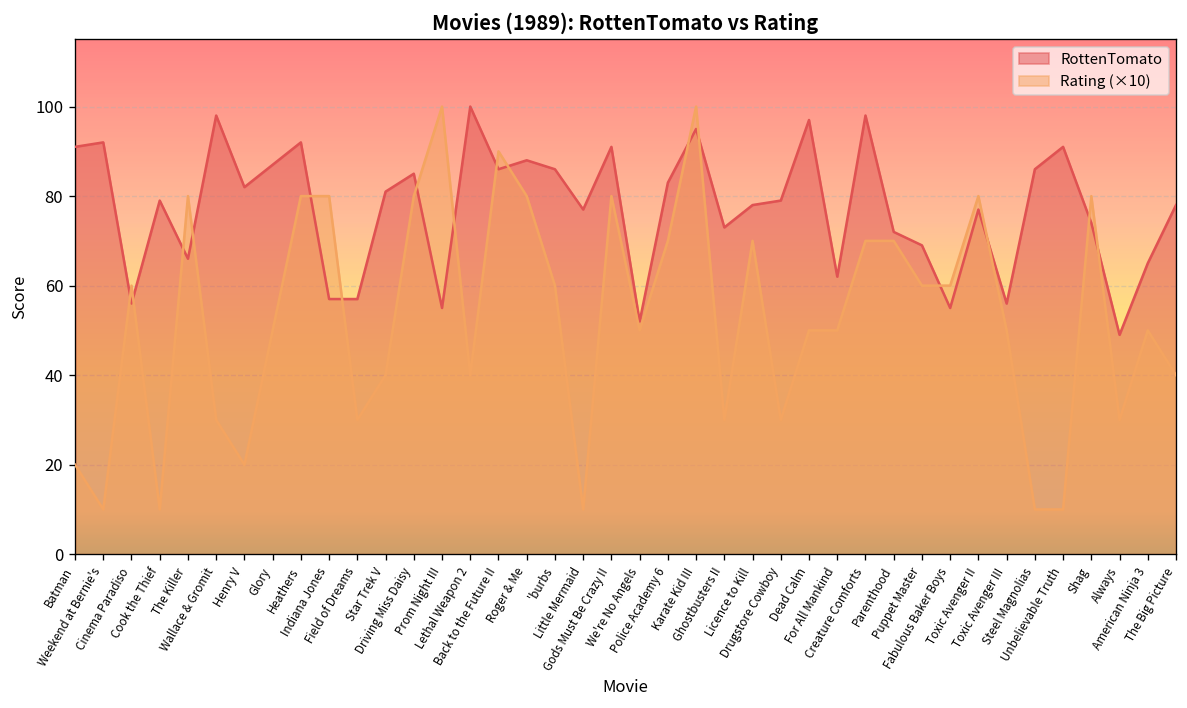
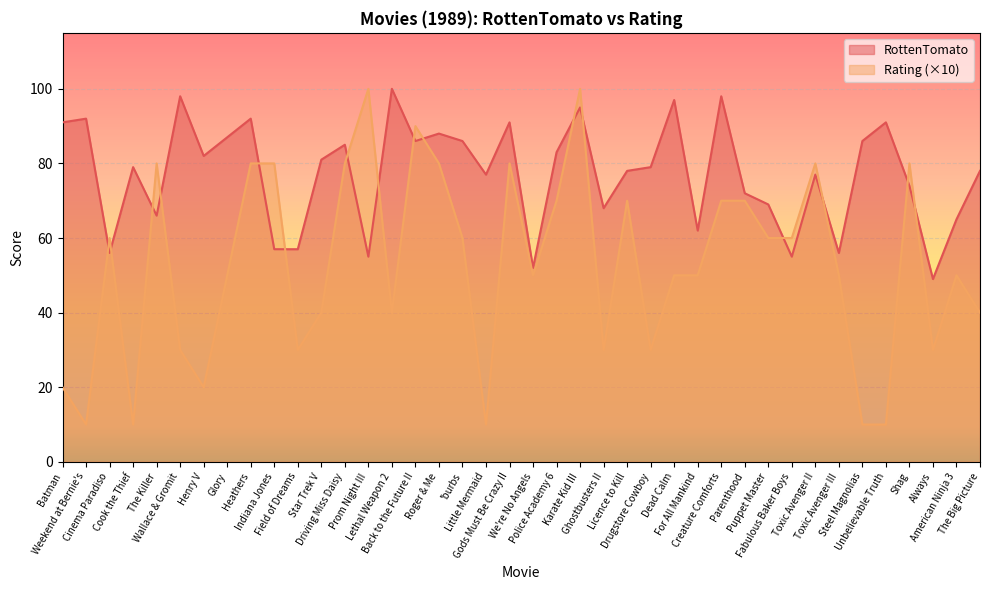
RottenTomato, Ghostbusters II: 73 -> 68
